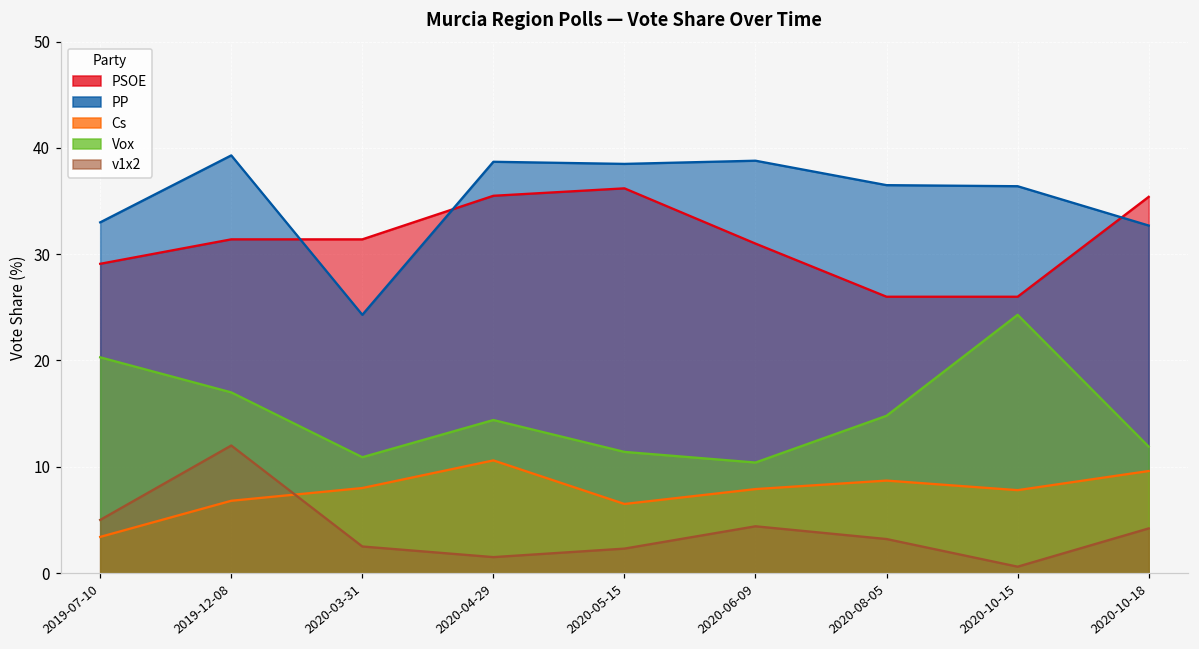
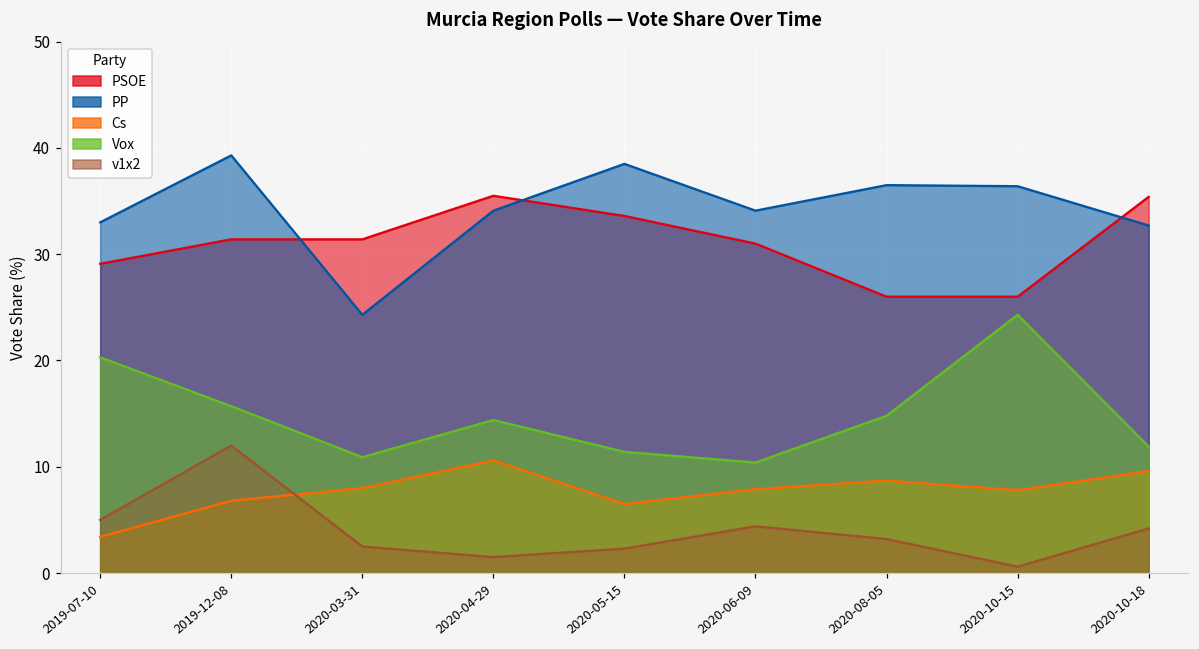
Vox, 2019-12-08: 17 -> 16
PP, 2020-04-29: 39 -> 34
PSOE, 2020-05-15: 36 -> 34
PP, 2020-06-09: 39 -> 34
